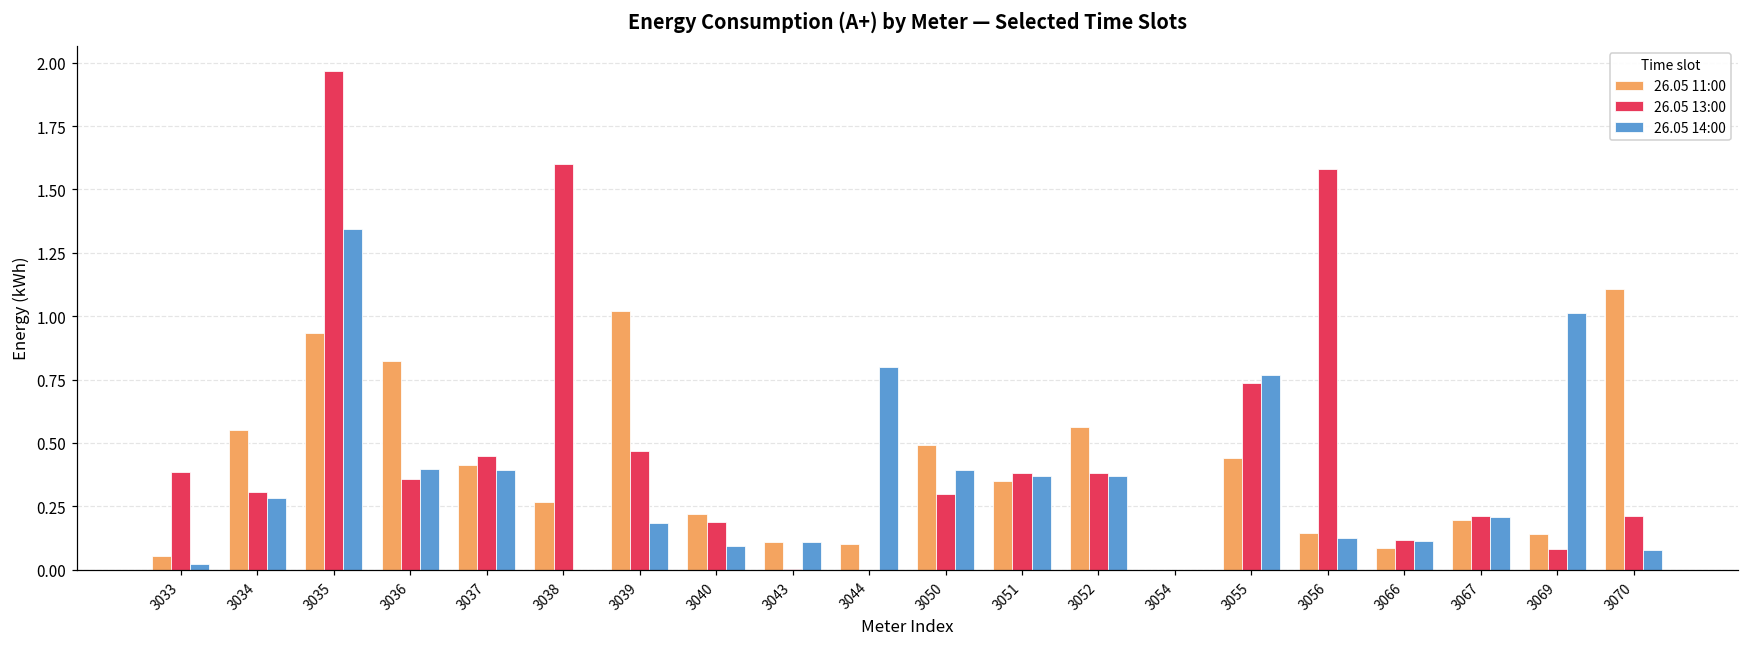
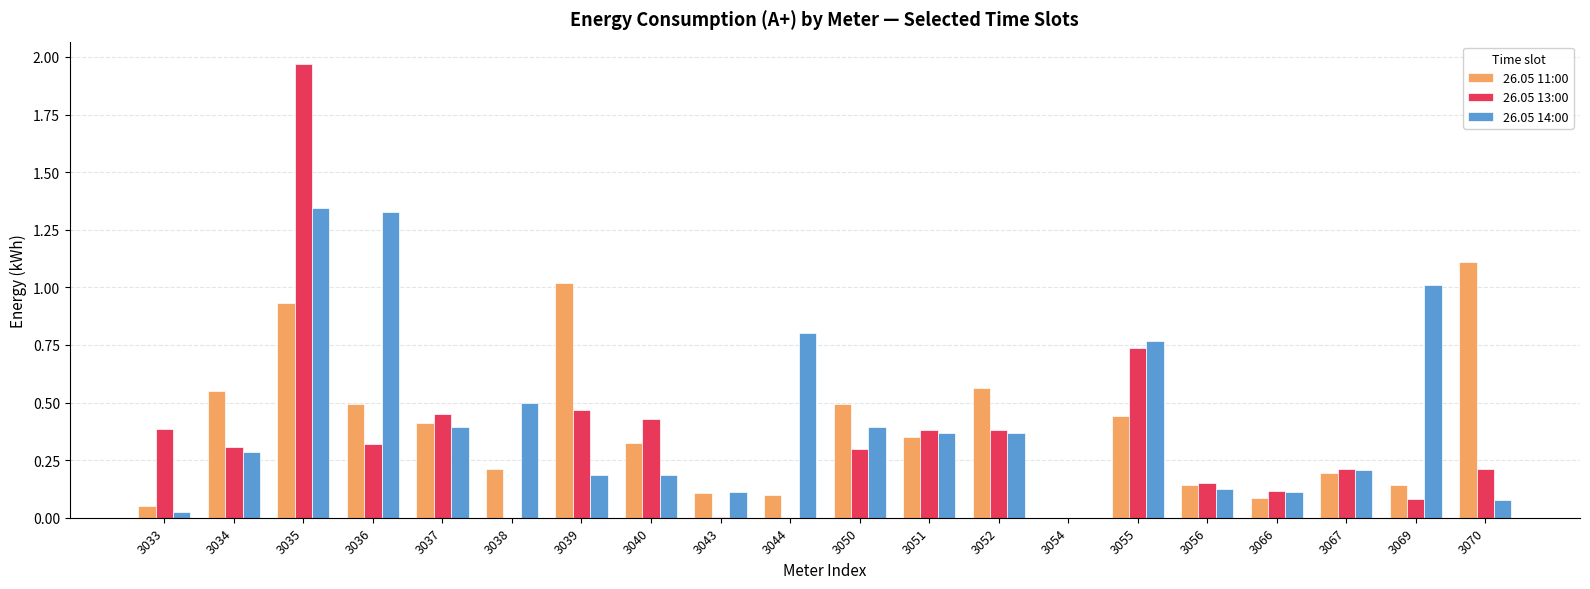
26.05 11:00, 3036: 0.82 -> 0.49
26.05 13:00, 3036: 0.36 -> 0.32
26.05 14:00, 3036: 0.40 -> 1.33
26.05 11:00, 3038: 0.27 -> 0.21
26.05 13:00, 3038: 1.6 -> 0.0
26.05 14:00, 3038: 0.0 -> 0.5
26.05 11:00, 3040: 0.22 -> 0.32
26.05 13:00, 3040: 0.19 -> 0.43
26.05 14:00, 3040: 0.09 -> 0.18
26.05 13:00, 3056: 1.58 -> 0.15
